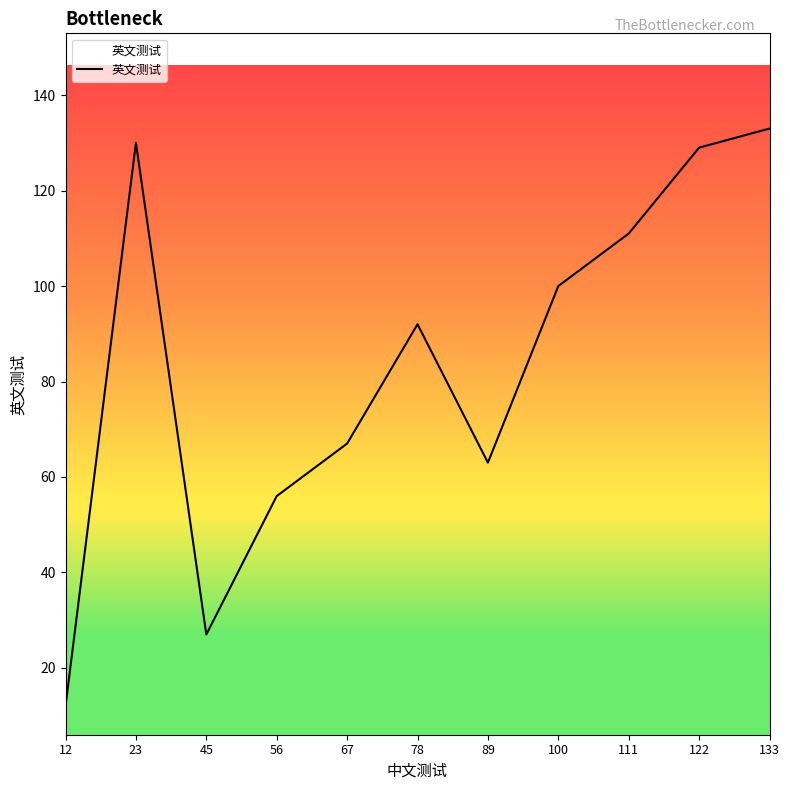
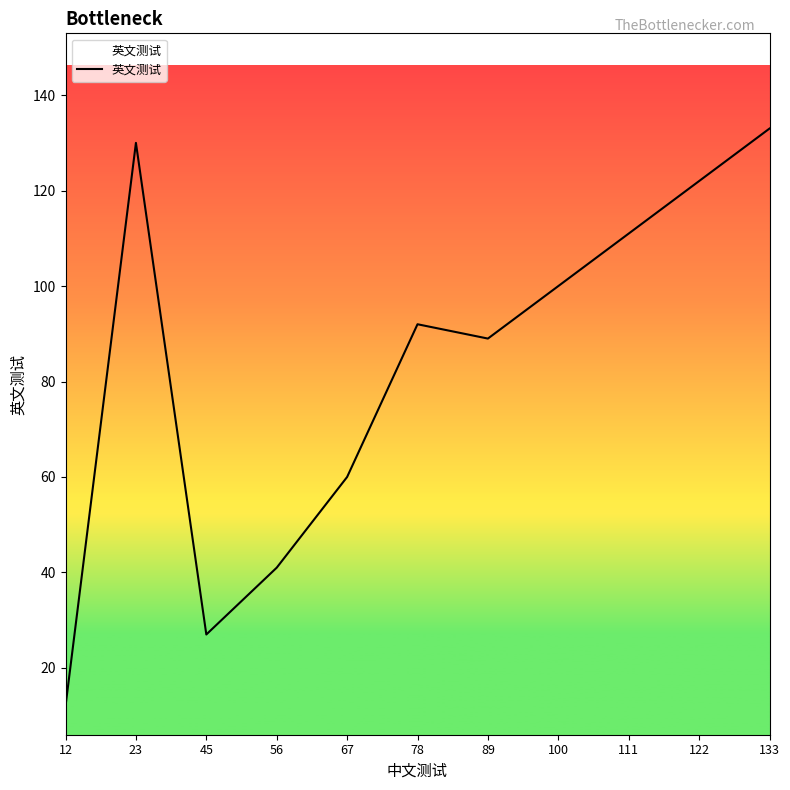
56: 56 -> 41
67: 67 -> 60
89: 63 -> 89
122: 129 -> 122
